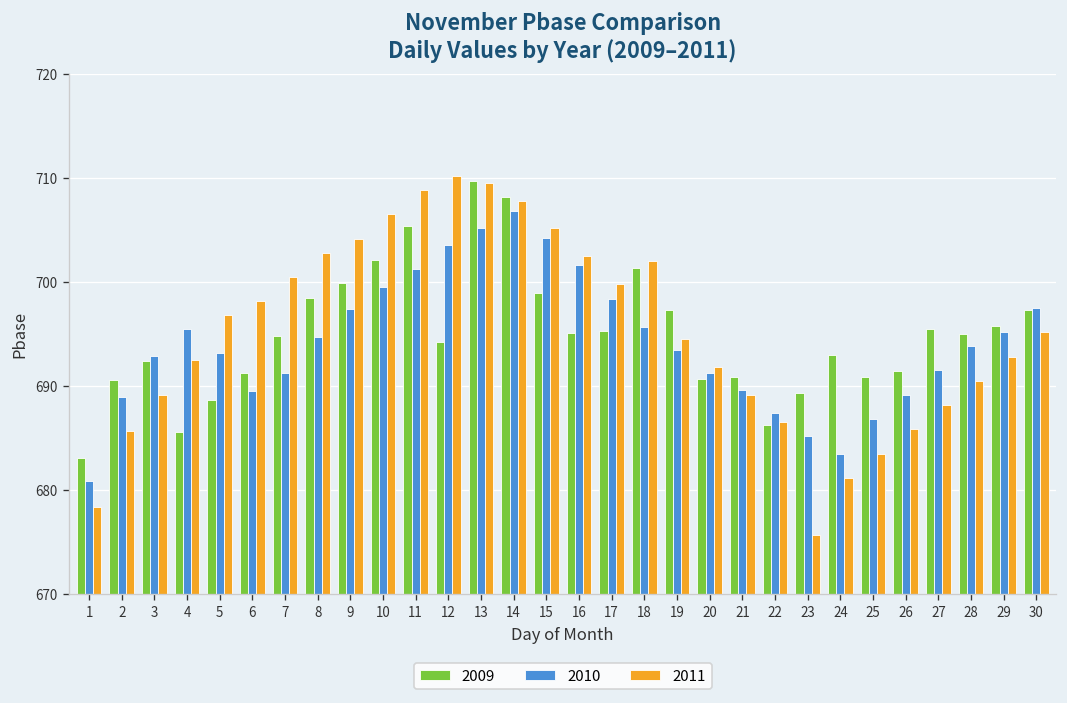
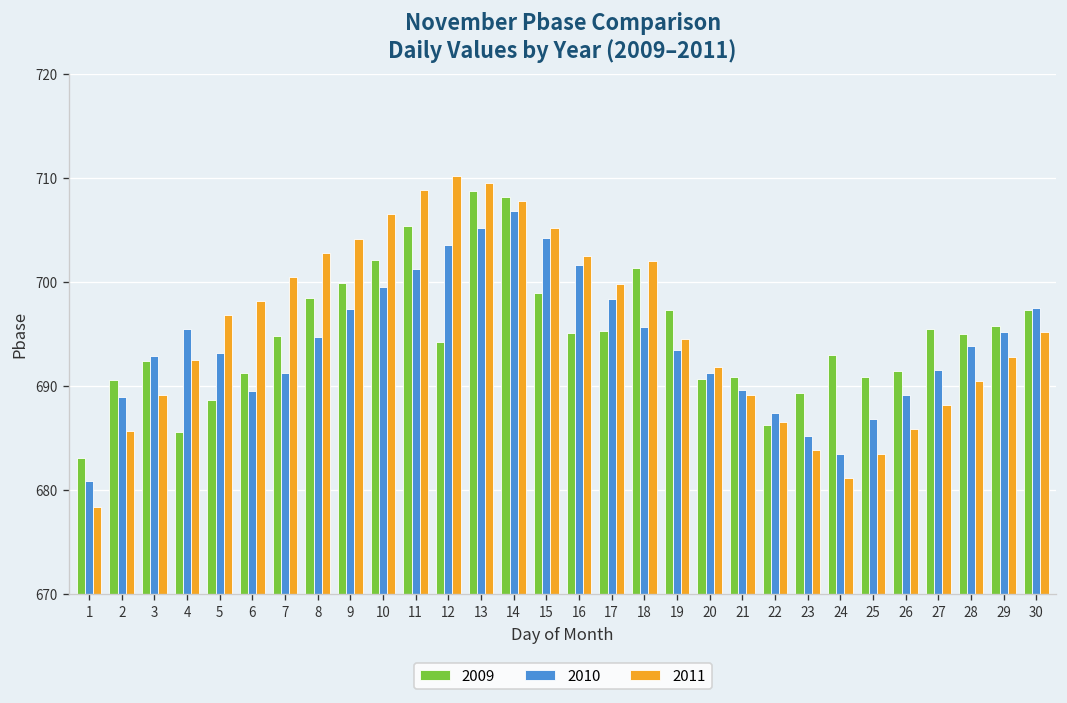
2009, 13: 710 -> 709
2011, 23: 676 -> 684
